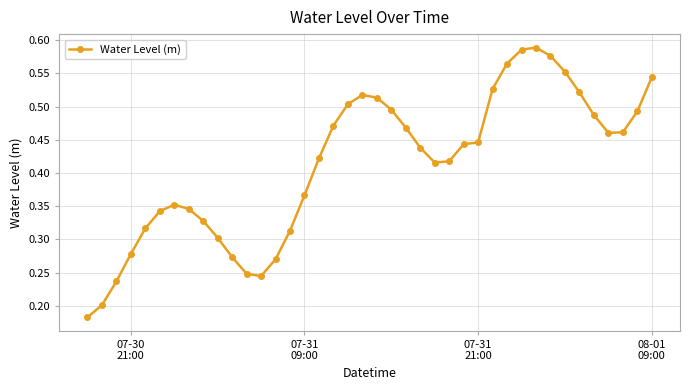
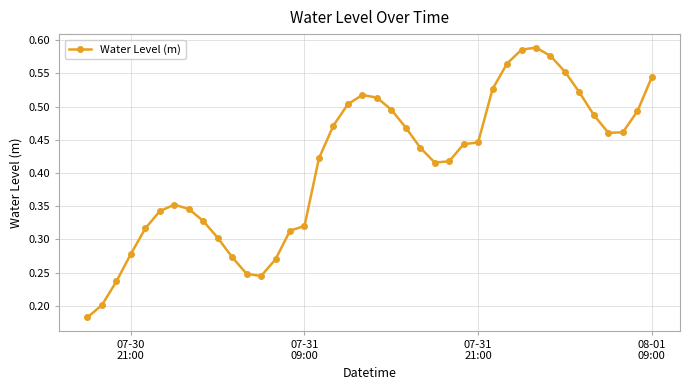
07-31 09:00: 0.37 -> 0.32
